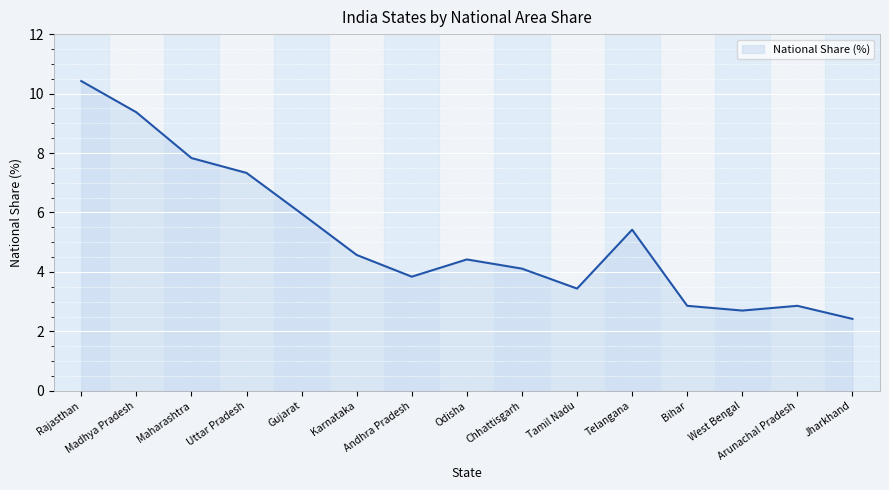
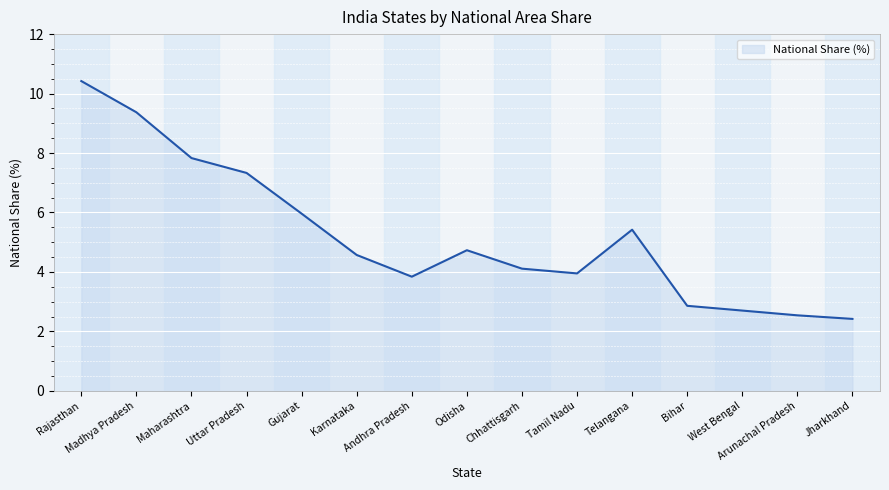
Odisha: 4.4 -> 4.7
Tamil Nadu: 3.4 -> 4.0
Arunachal Pradesh: 2.9 -> 2.5
